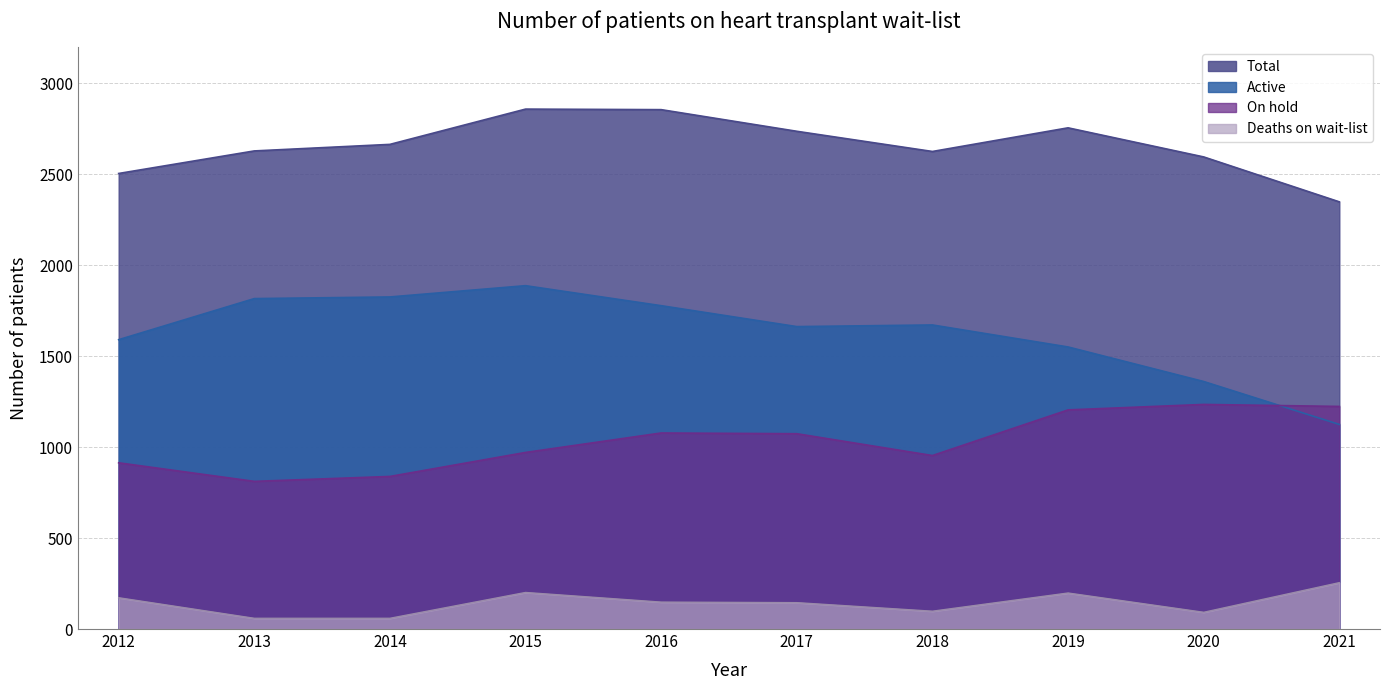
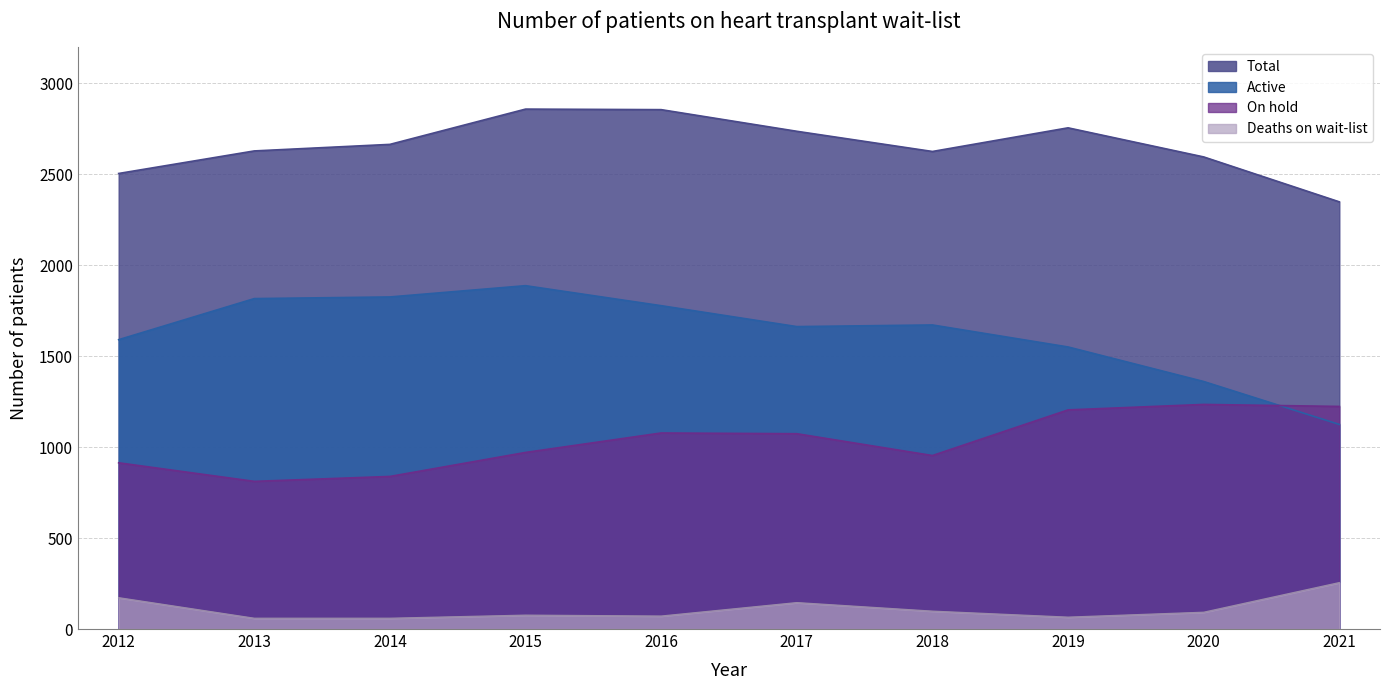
Deaths on wait-list, 2015: 200 -> 80
Deaths on wait-list, 2016: 150 -> 70
Deaths on wait-list, 2019: 200 -> 70
